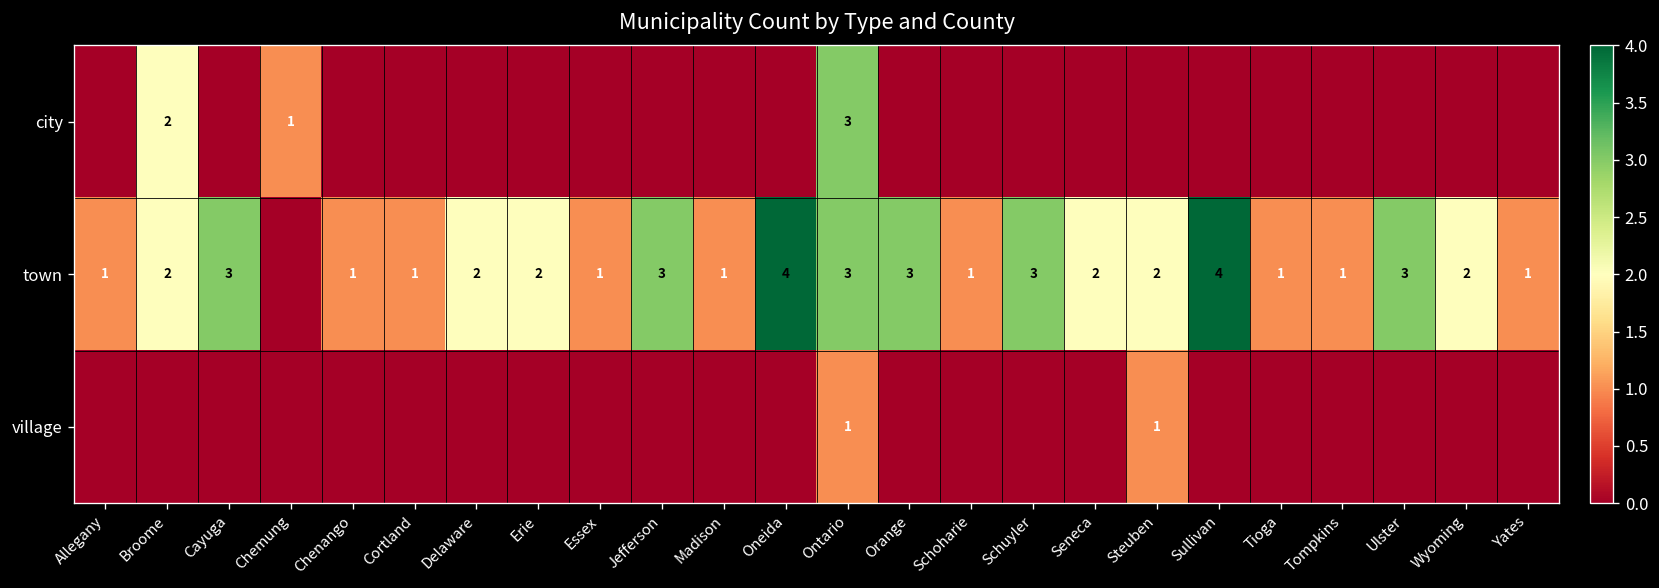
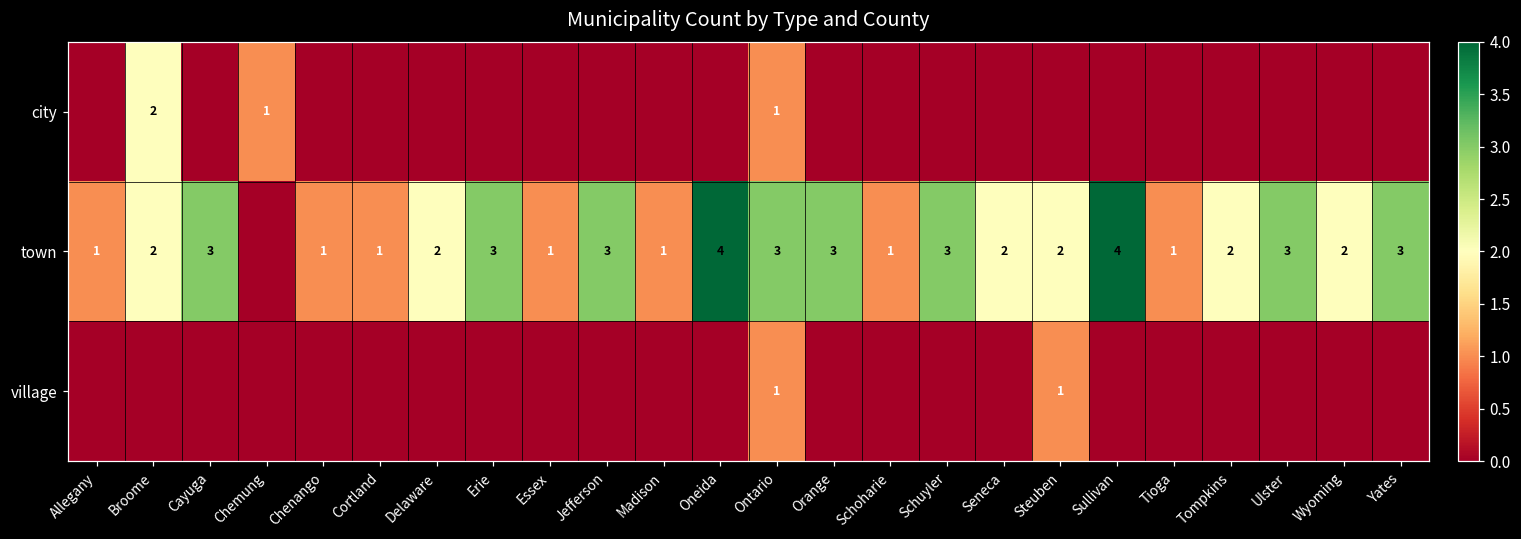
city, Ontario: 3 -> 1
town, Erie: 2 -> 3
town, Tompkins: 1 -> 2
town, Yates: 1 -> 3
